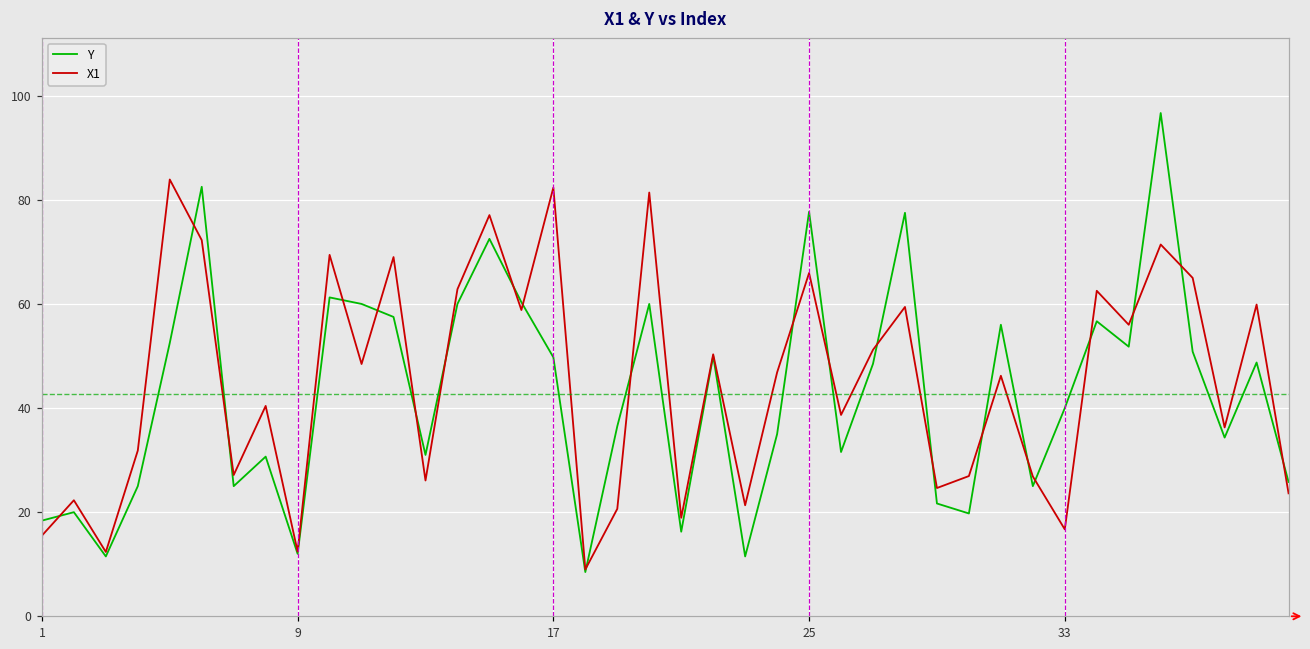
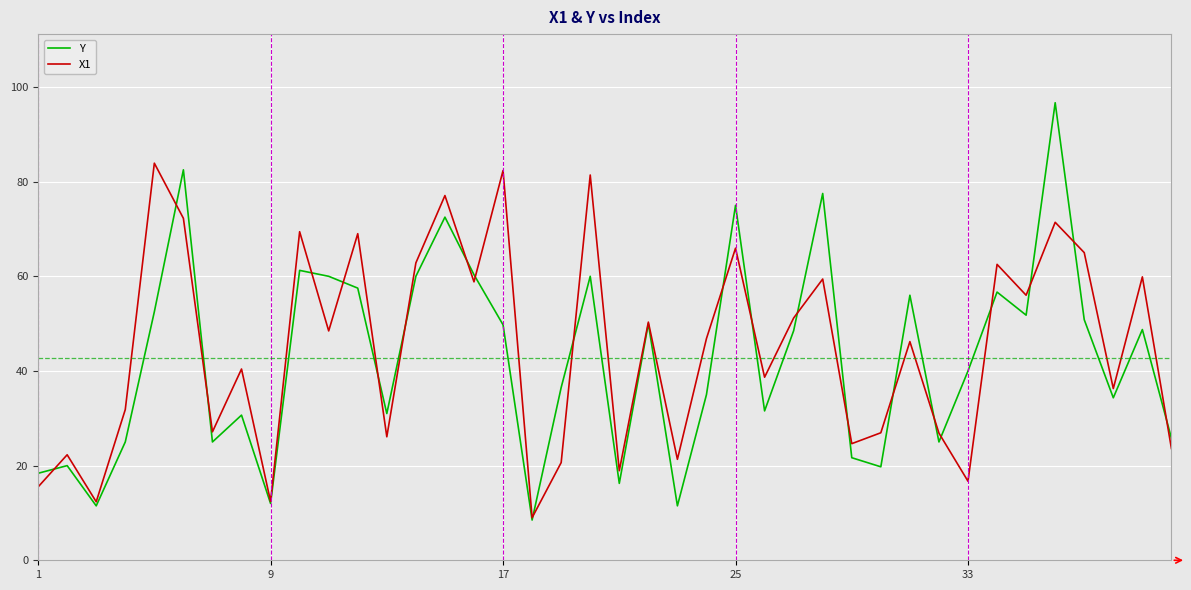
Y, 25: 78 -> 75
